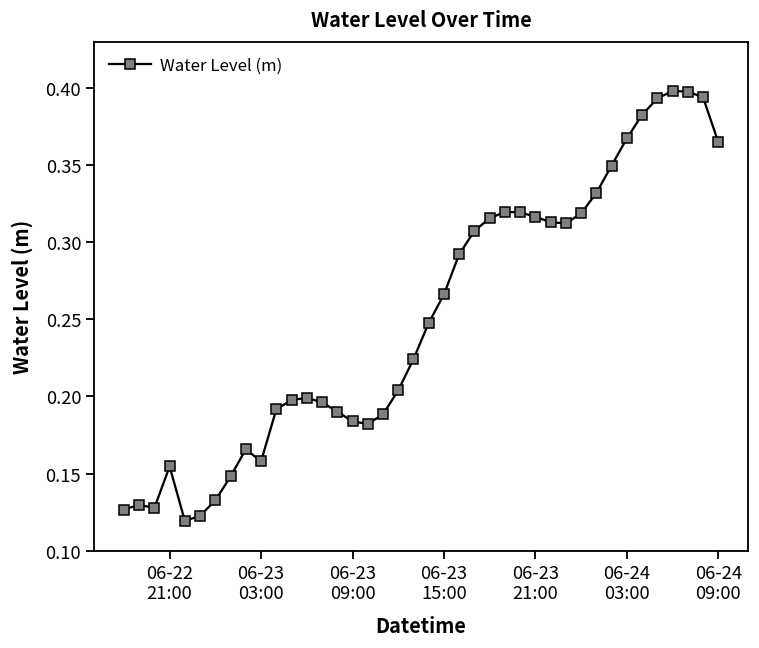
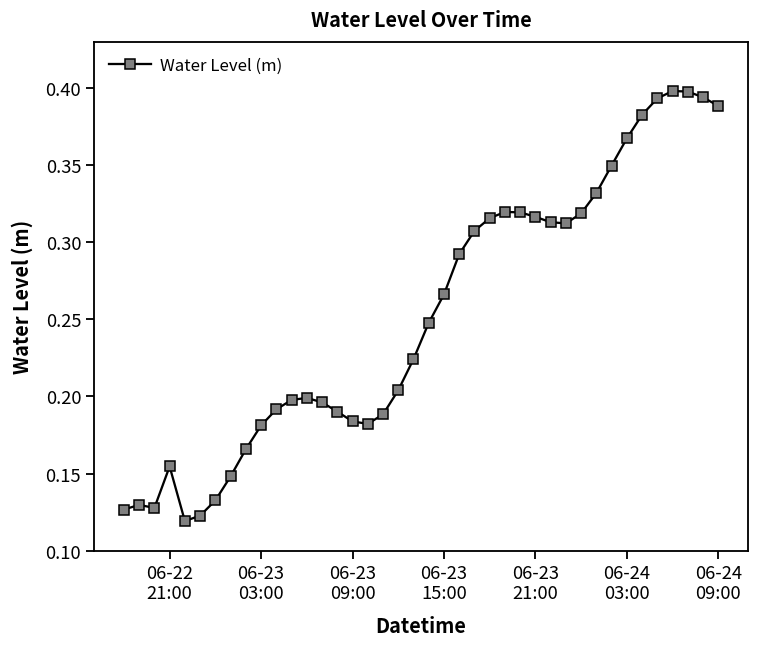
06-23 03:00: 0.158 -> 0.181
06-24 09:00: 0.365 -> 0.388
